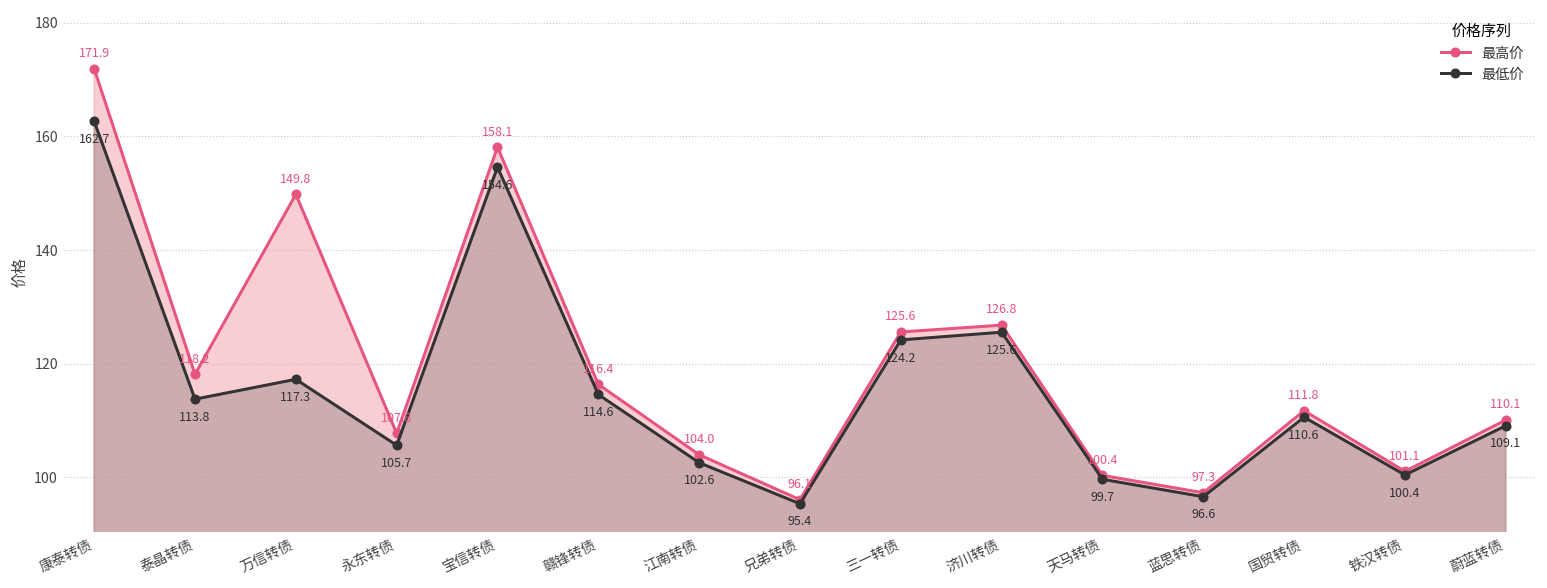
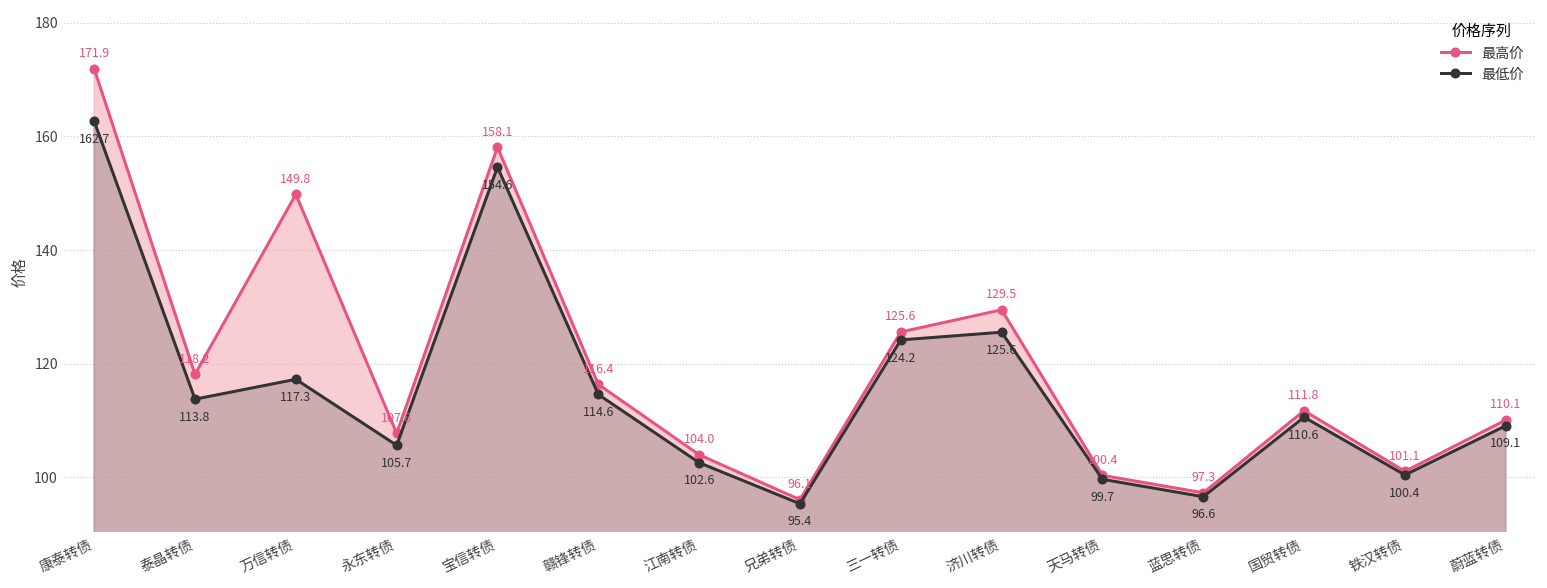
最高价, 济川转债: 126.8 -> 129.5
